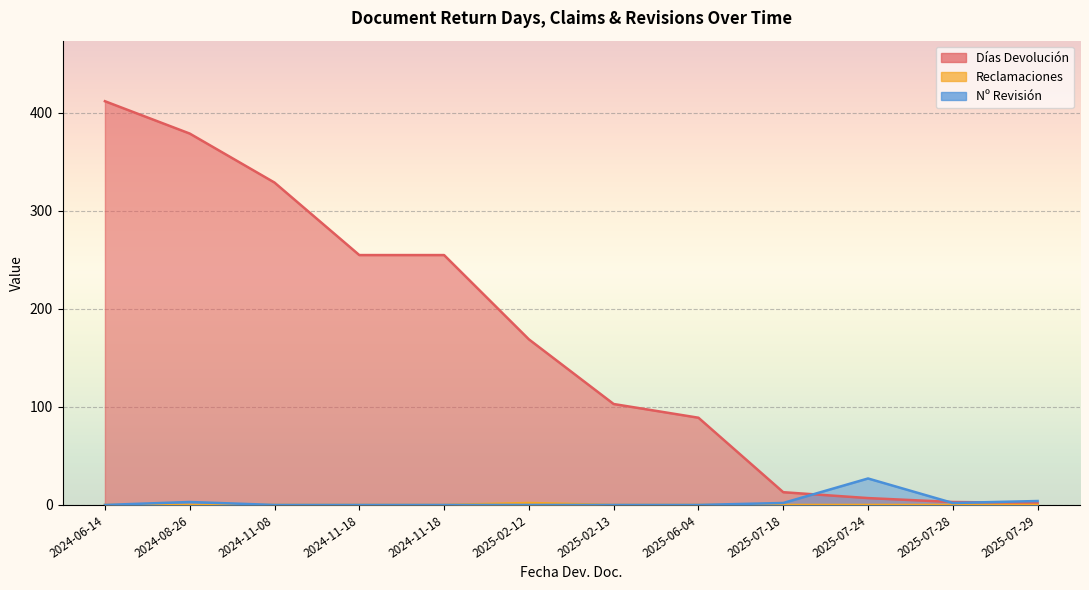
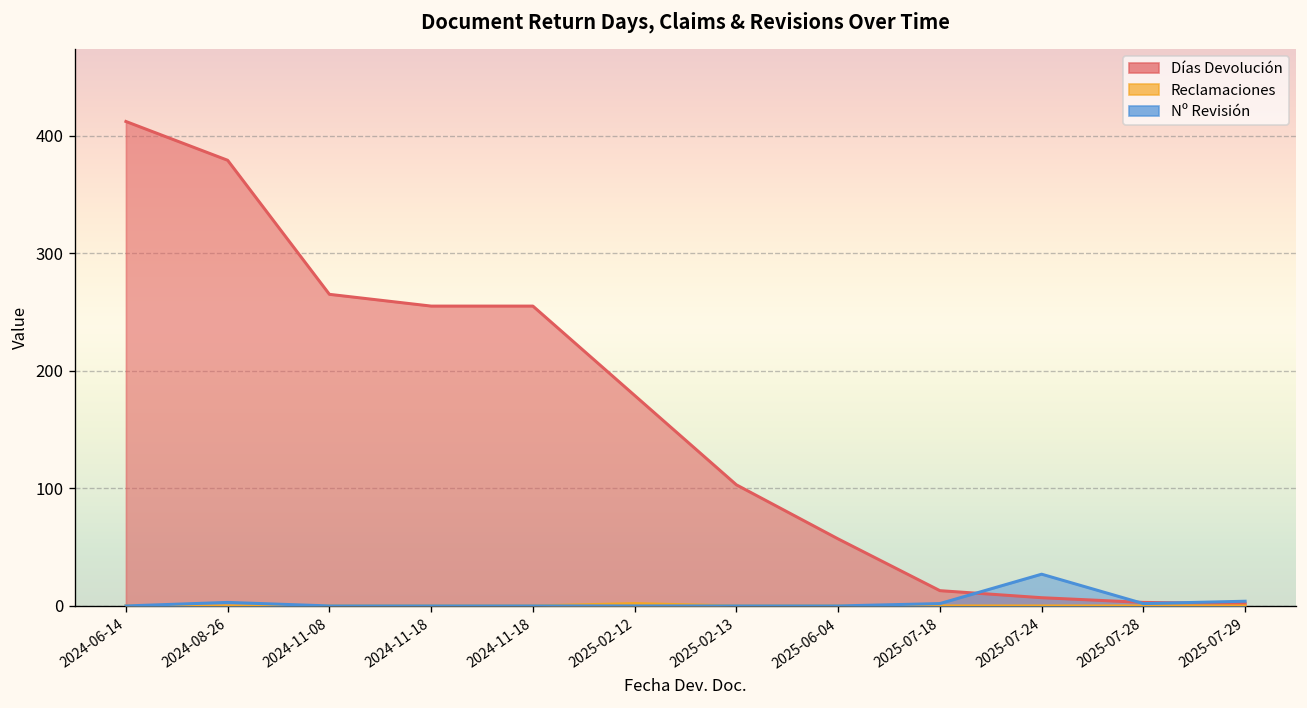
Días Devolución, 2024-11-08: 330 -> 270
Días Devolución, 2025-02-12: 170 -> 180
Días Devolución, 2025-06-04: 90 -> 60
